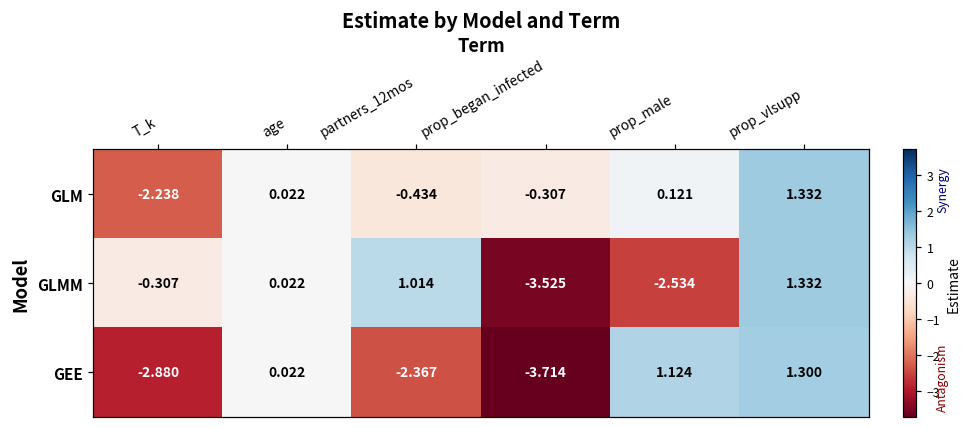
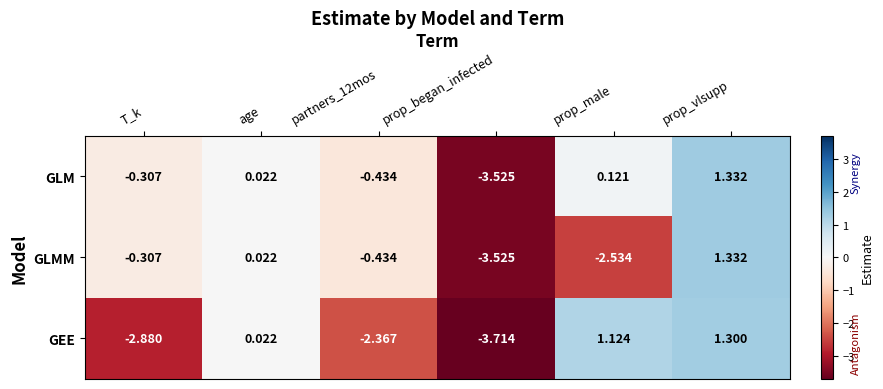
GLM, T_k: -2.238 -> -0.307
GLM, prop_began_infected: -0.307 -> -3.525
GLMM, partners_12mos: 1.014 -> -0.434
